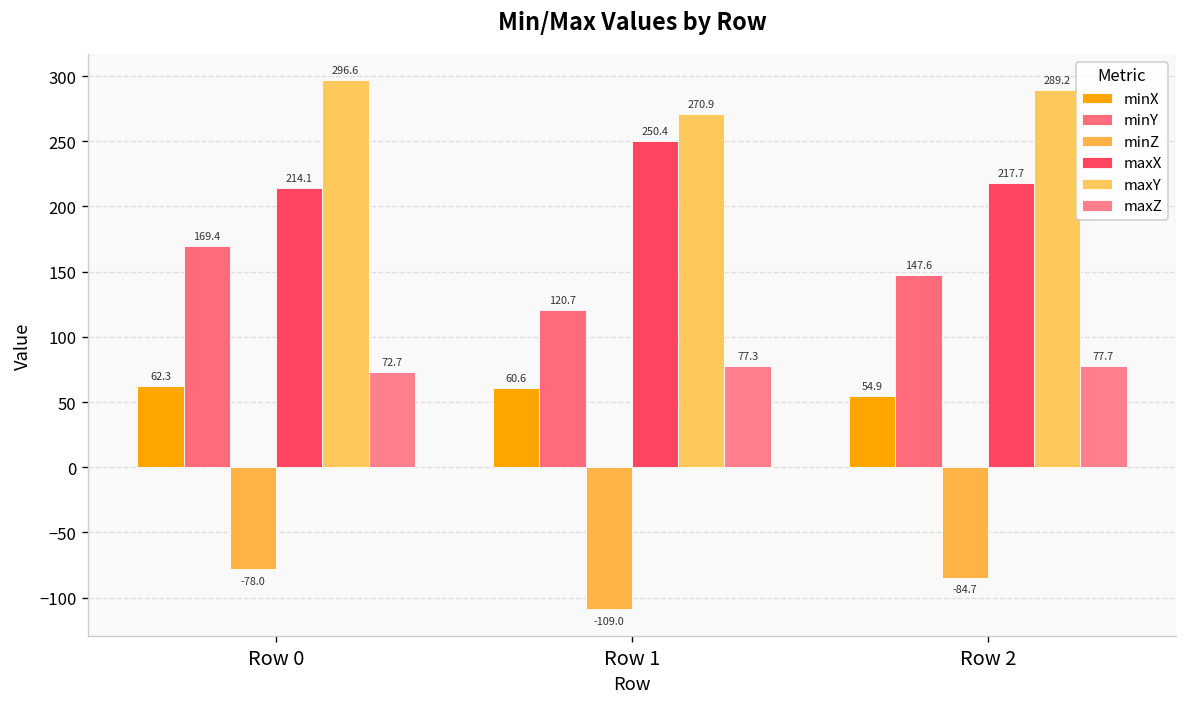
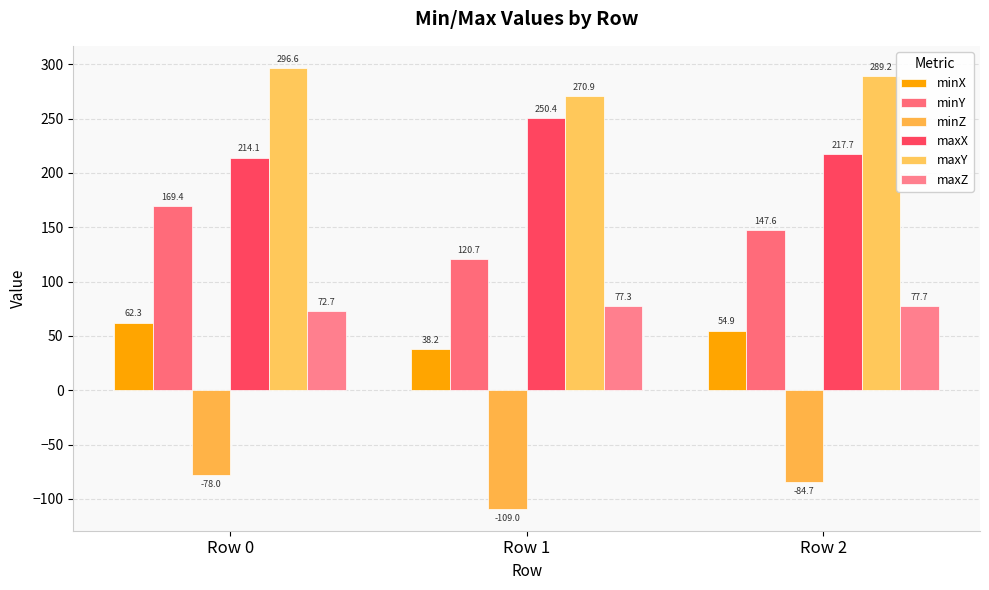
minX, Row 1: 60.6 -> 38.2
